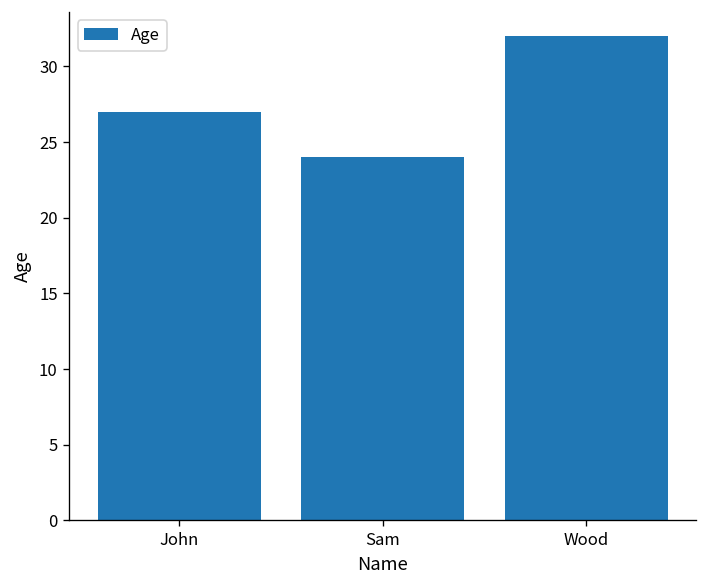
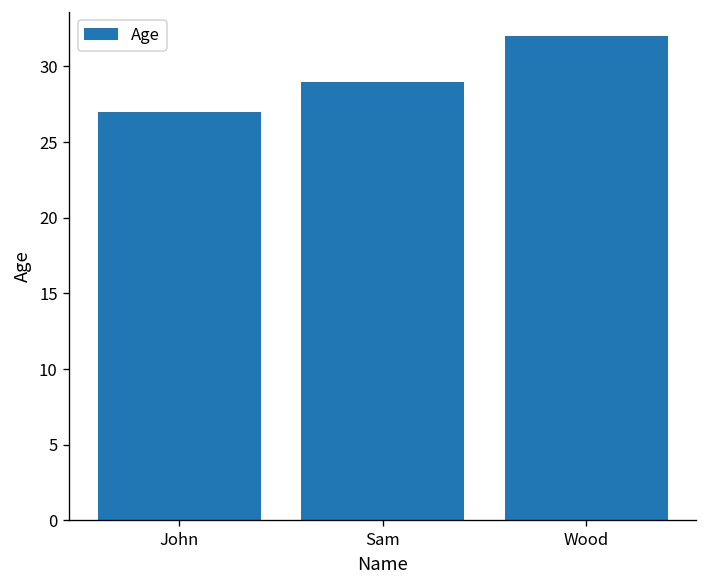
Sam: 24 -> 29
